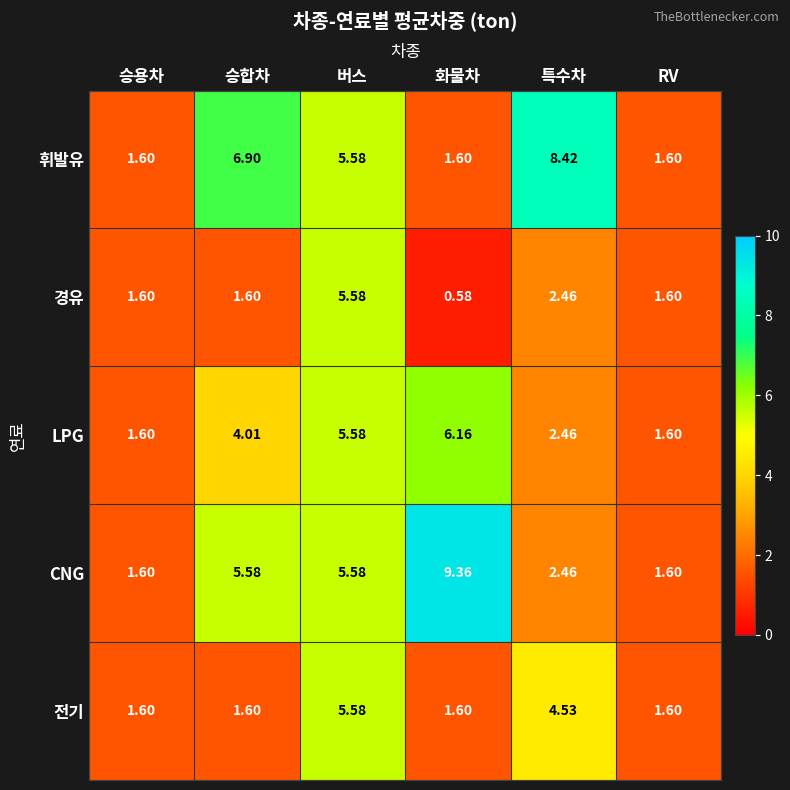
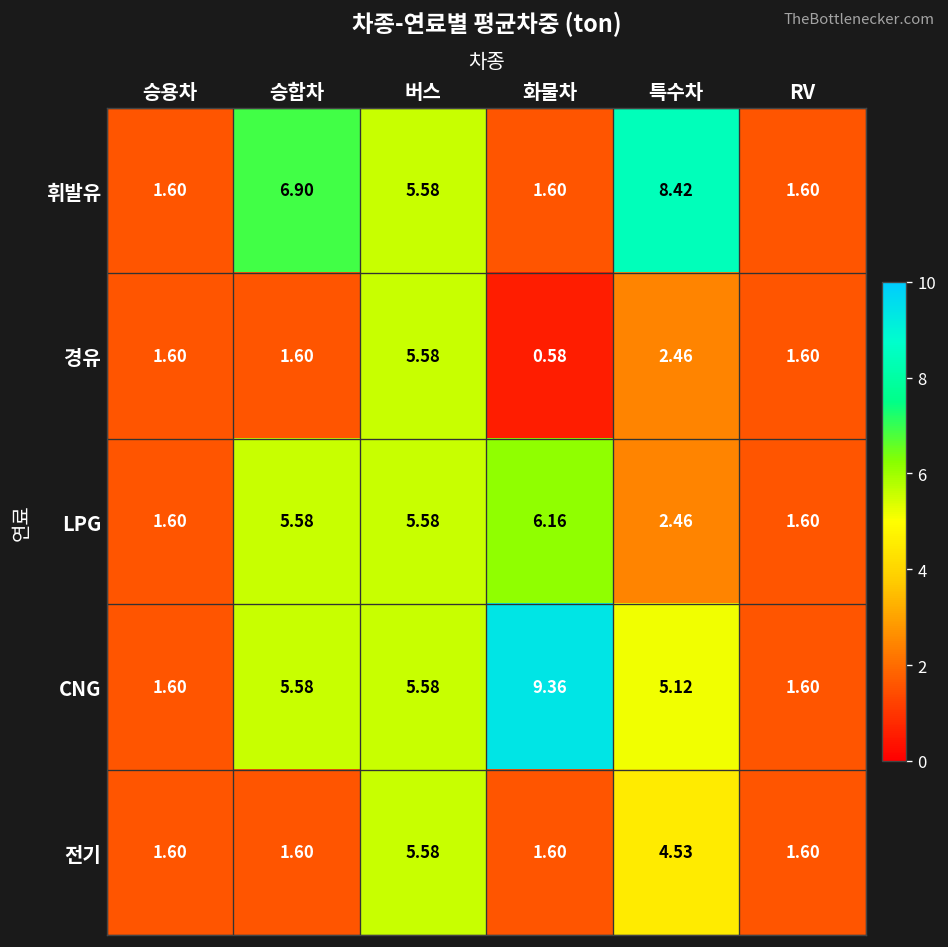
LPG, 승합차: 4.01 -> 5.58
CNG, 특수차: 2.46 -> 5.12
